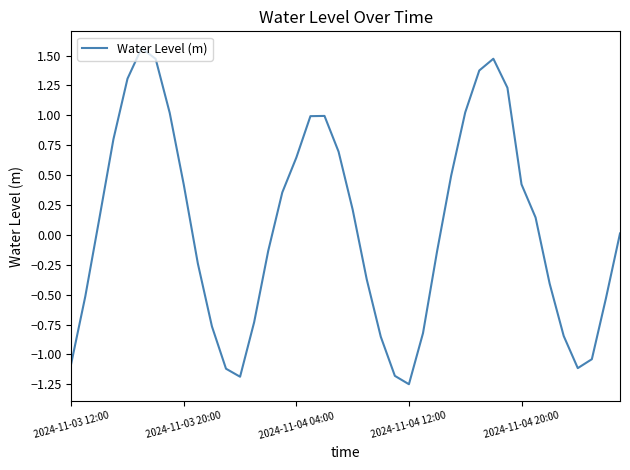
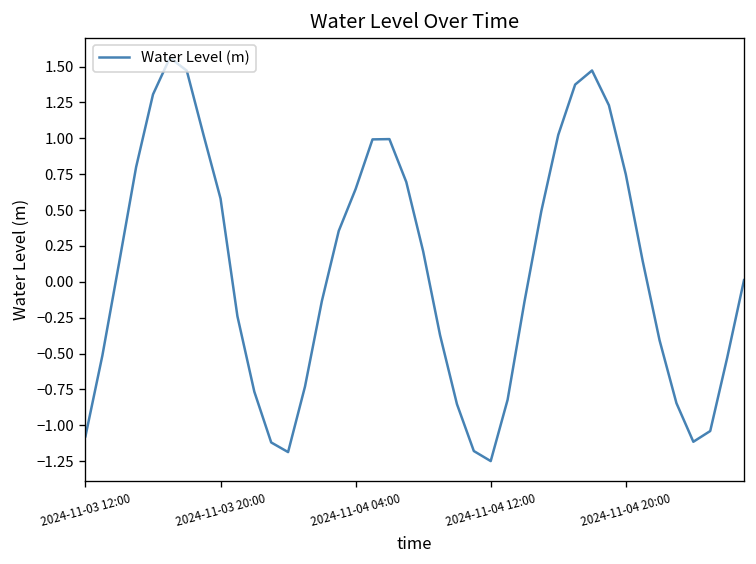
2024-11-03 20:00: 0.42 -> 0.58
2024-11-04 20:00: 0.42 -> 0.75
